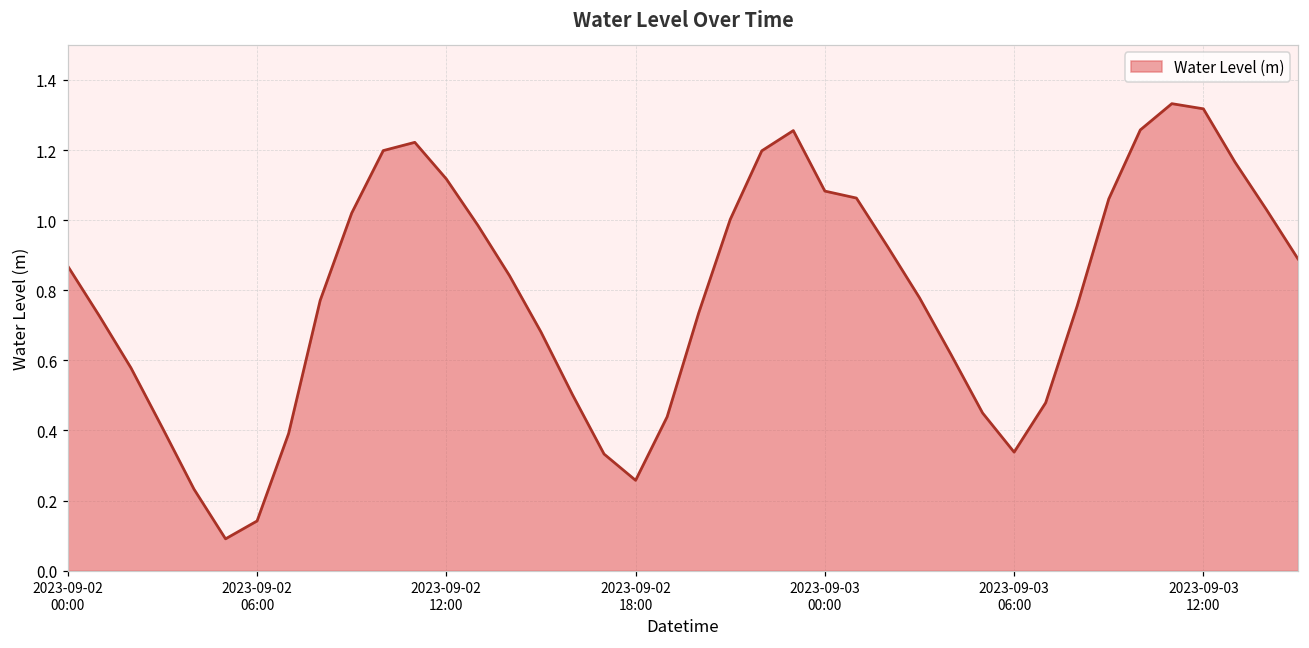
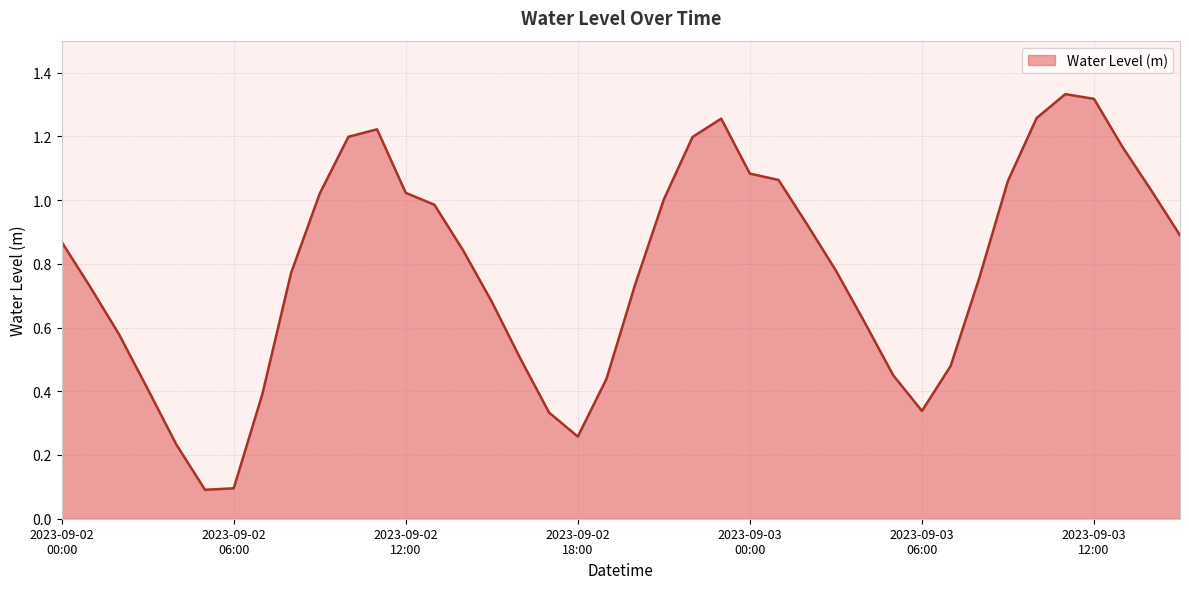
2023-09-02 06:00: 0.14 -> 0.10
2023-09-02 12:00: 1.12 -> 1.02
